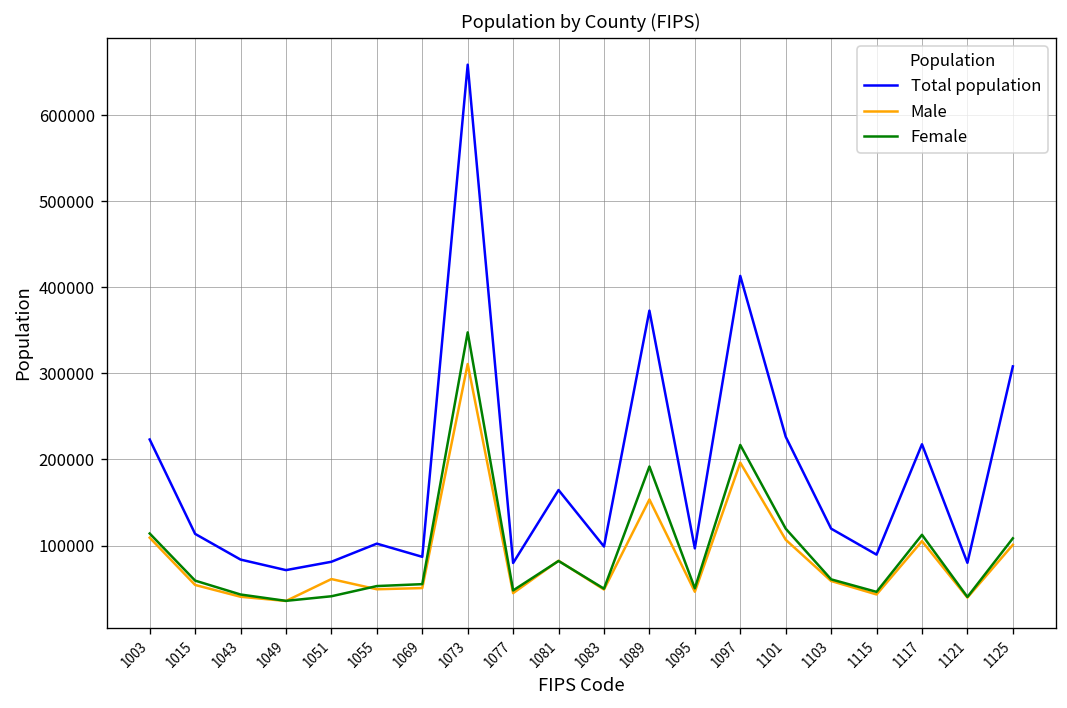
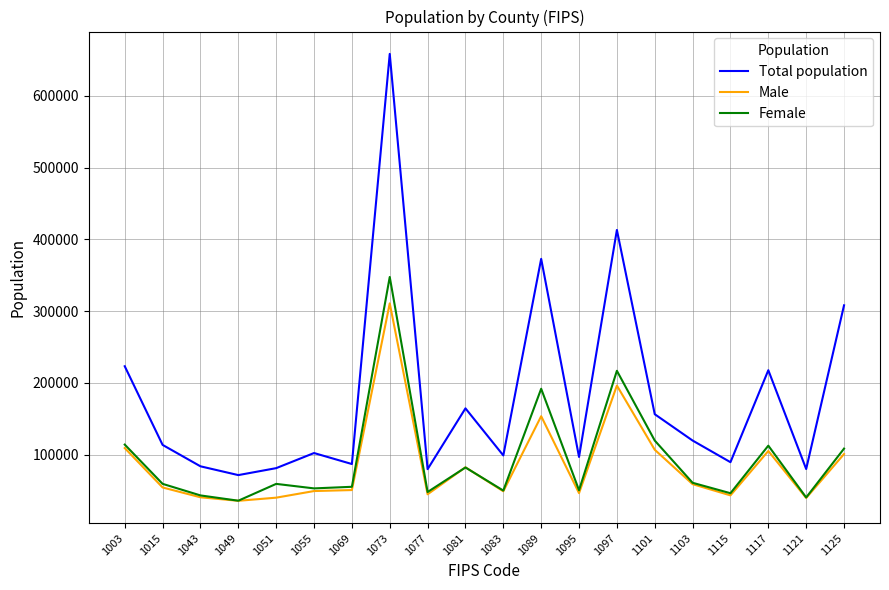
Male, 1051: 60000 -> 40000
Female, 1051: 40000 -> 60000
Total population, 1101: 230000 -> 160000
